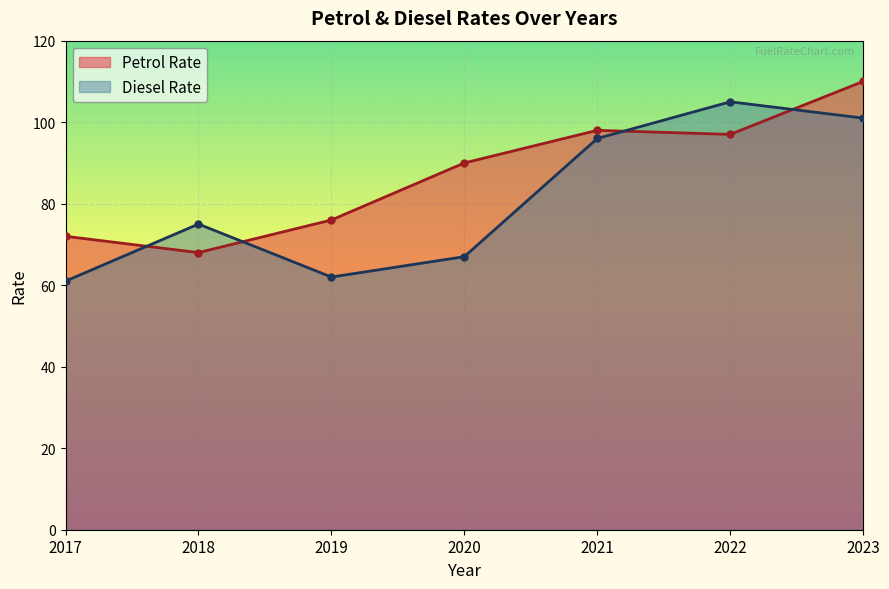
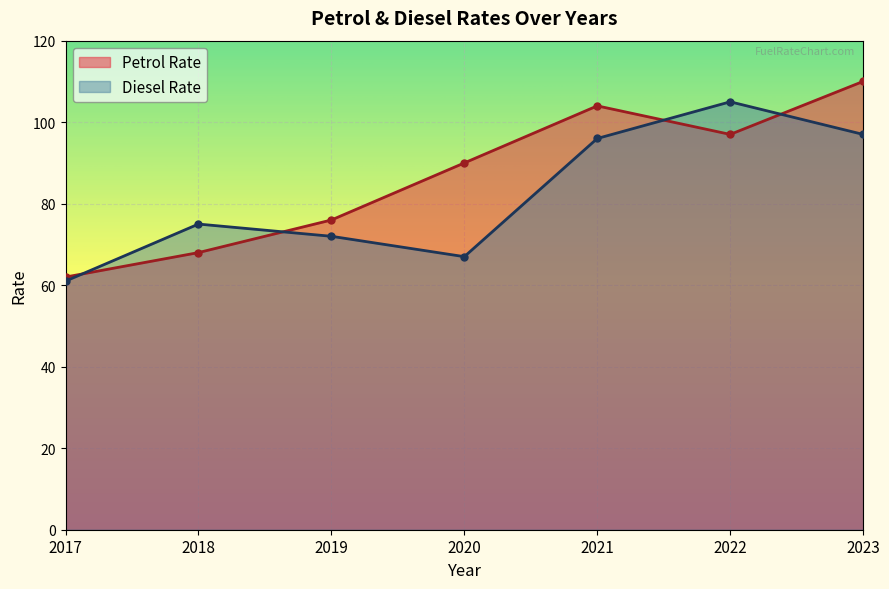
Petrol Rate, 2017: 72 -> 62
Diesel Rate, 2019: 62 -> 72
Petrol Rate, 2021: 98 -> 104
Diesel Rate, 2023: 101 -> 97
